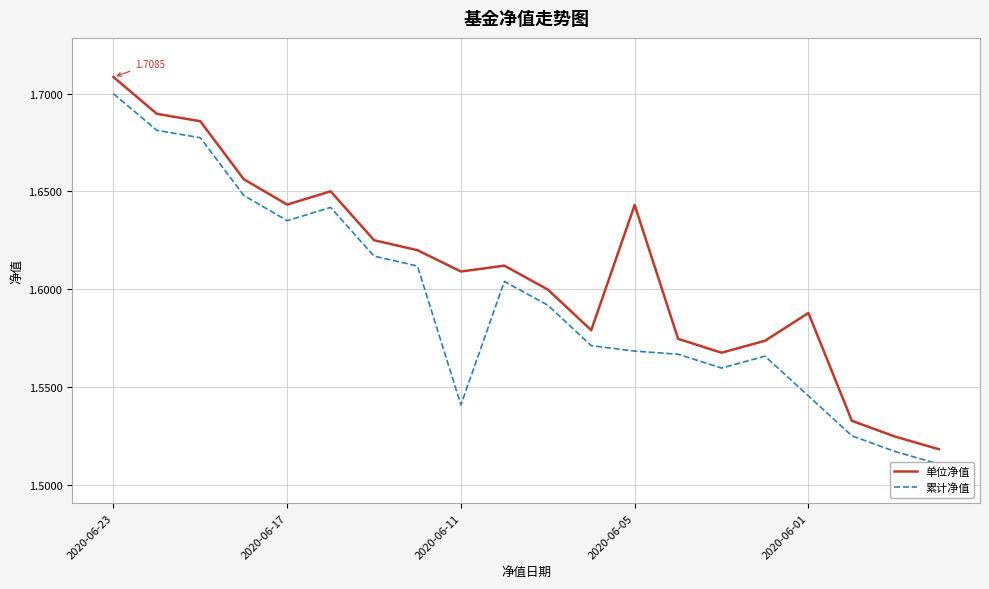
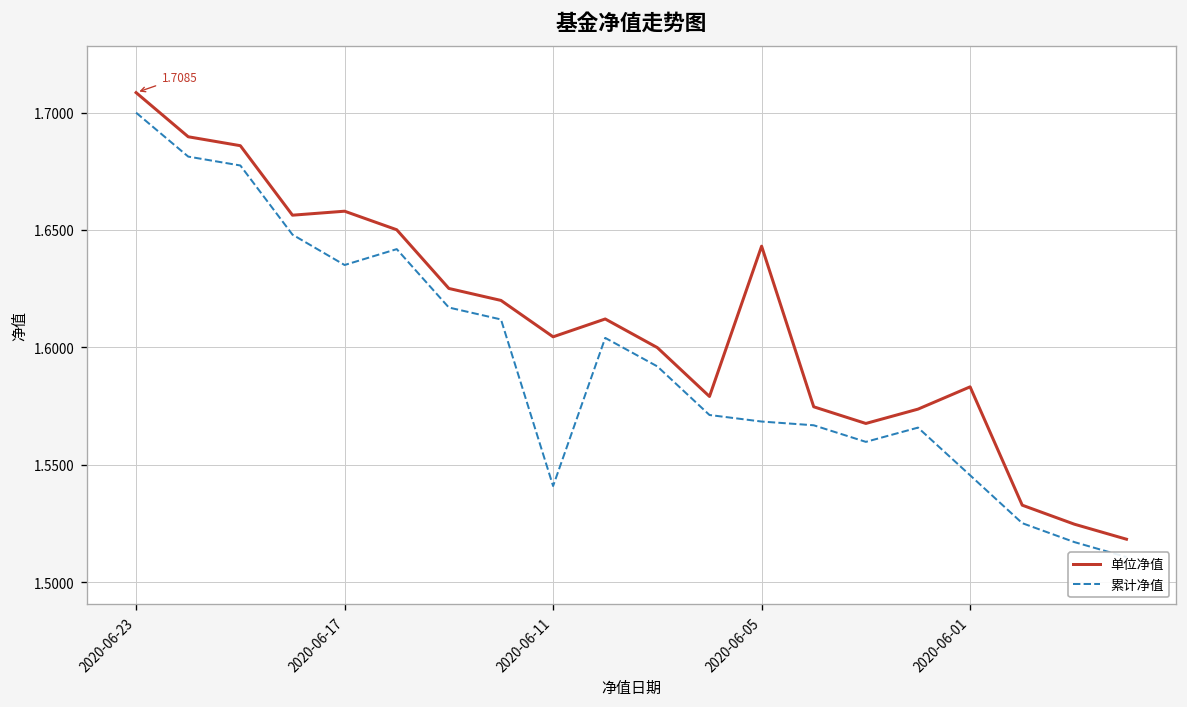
单位净值, 2020-06-17: 1.643 -> 1.658
单位净值, 2020-06-11: 1.609 -> 1.605
单位净值, 2020-06-01: 1.588 -> 1.583
